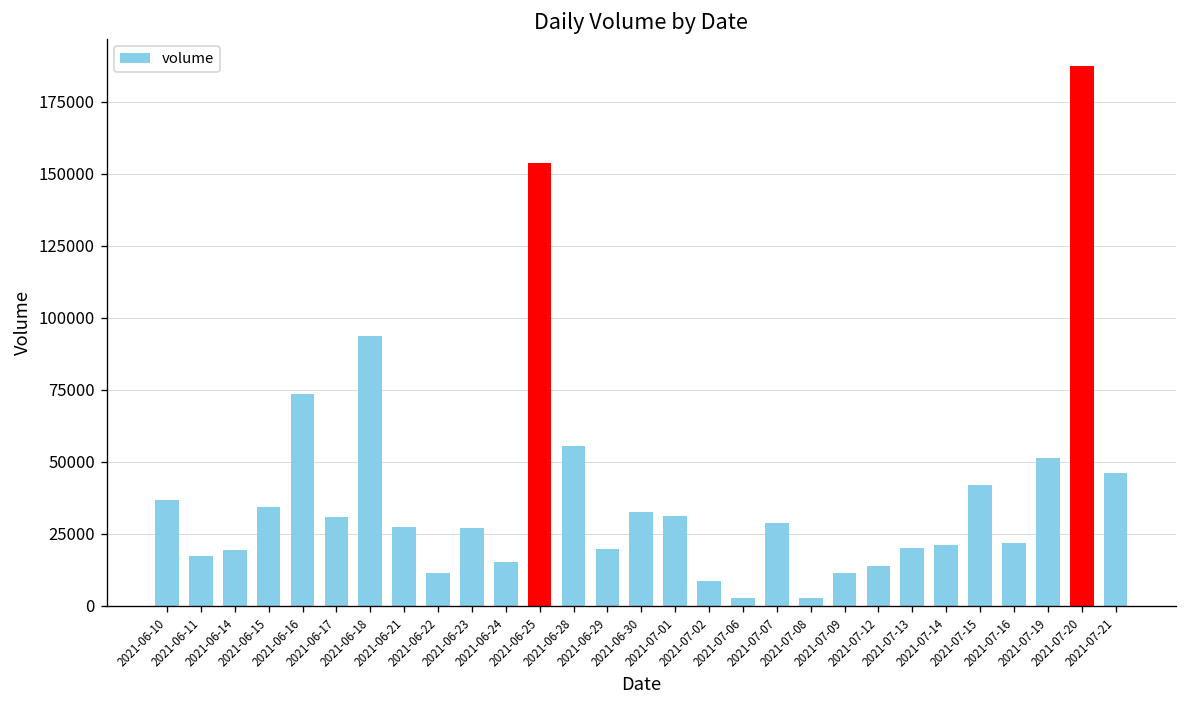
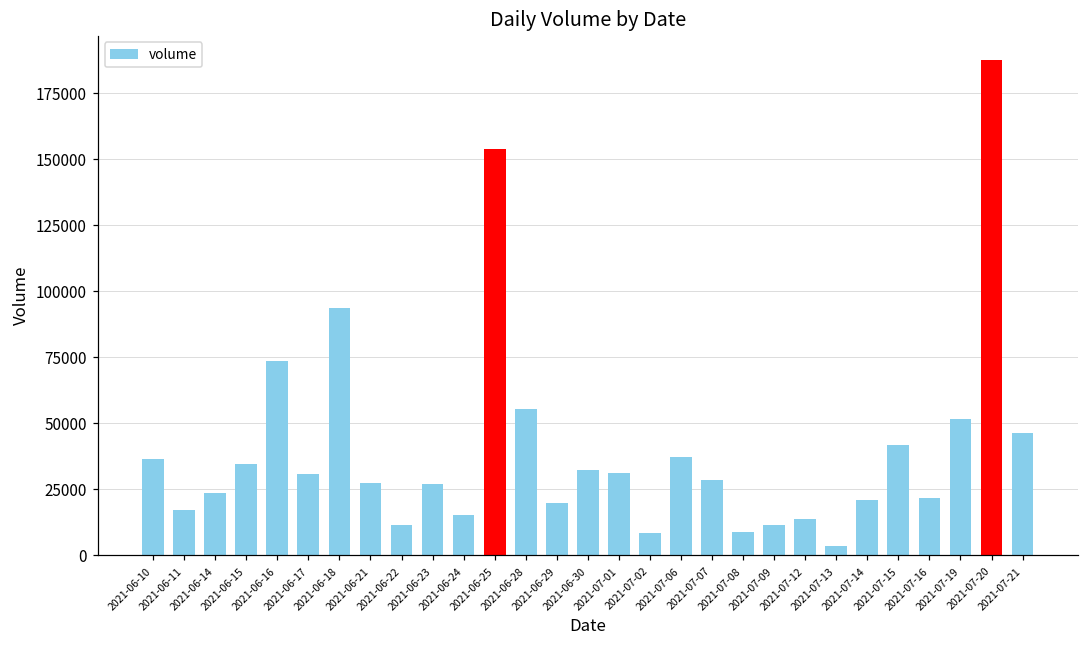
2021-06-14: 19000 -> 24000
2021-07-06: 3000 -> 37000
2021-07-08: 3000 -> 9000
2021-07-13: 20000 -> 4000
